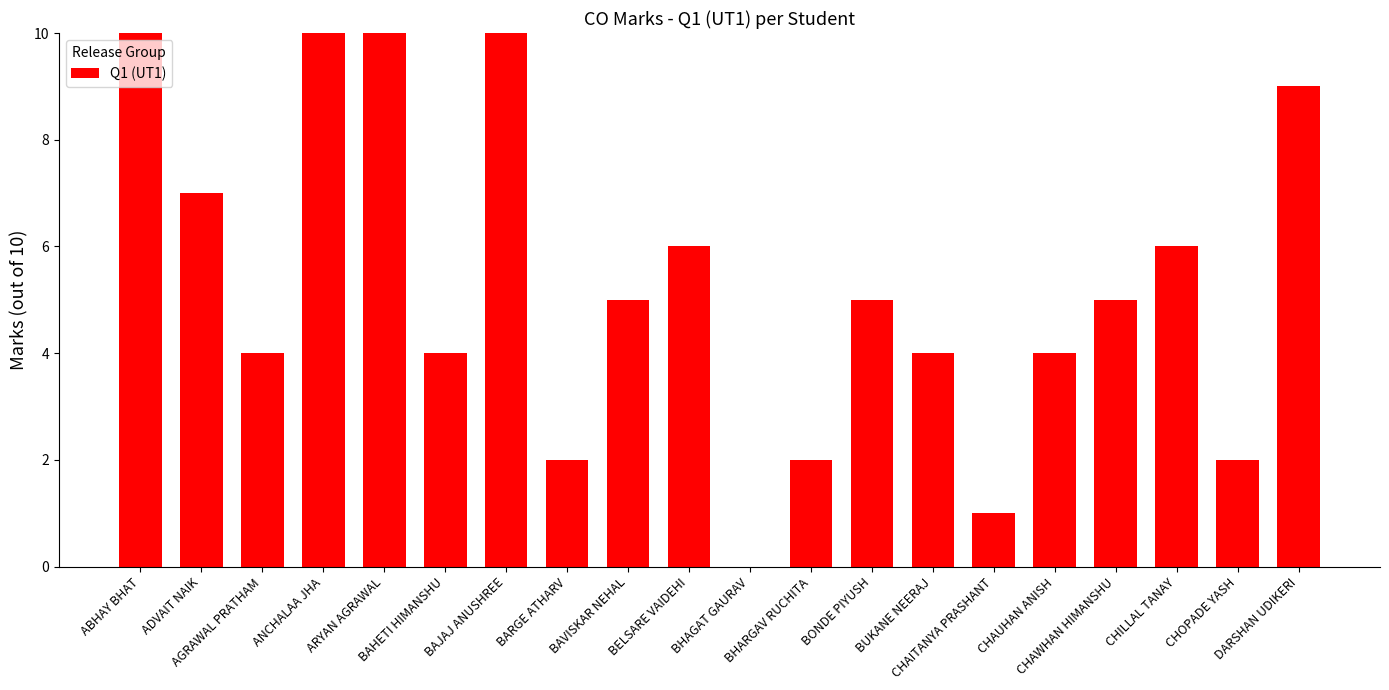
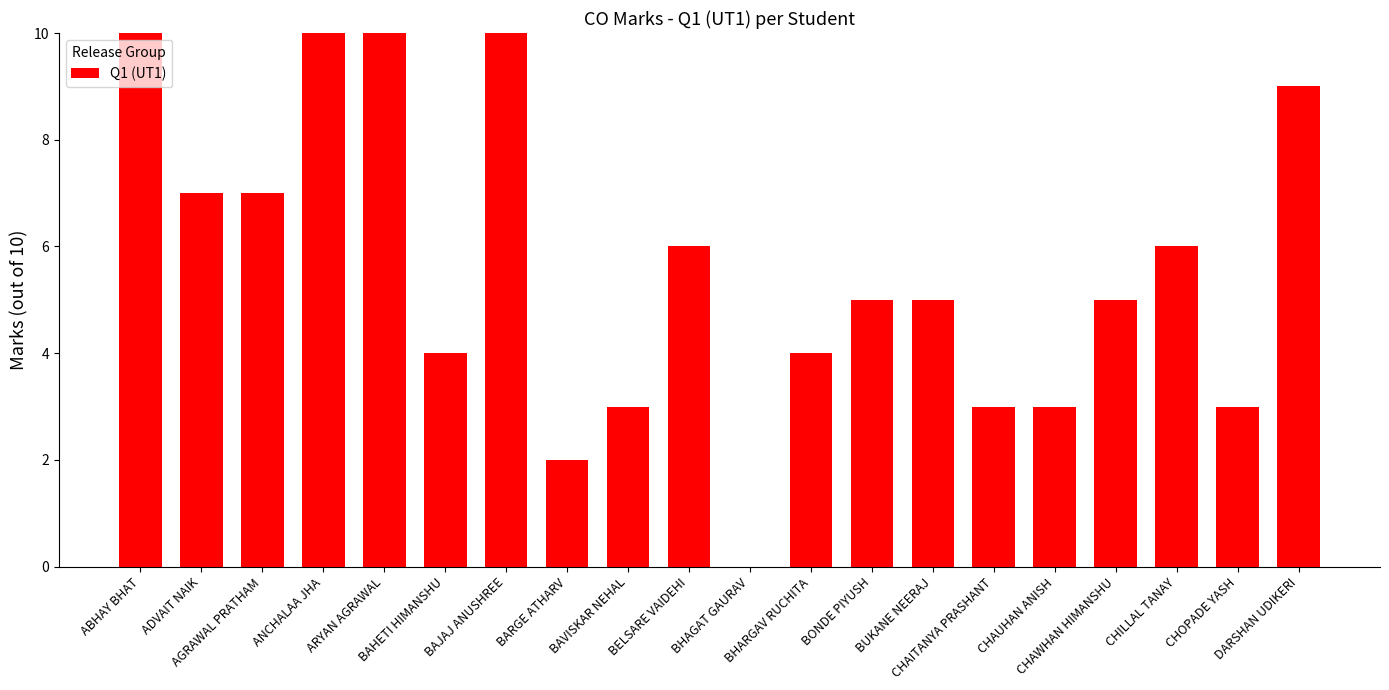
AGRAWAL PRATHAM: 4 -> 7
BAVISKAR NEHAL: 5 -> 3
BHARGAV RUCHITA: 2 -> 4
BUKANE NEERAJ: 4 -> 5
CHAITANYA PRASHANT: 1 -> 3
CHAUHAN ANISH: 4 -> 3
CHOPADE YASH: 2 -> 3
